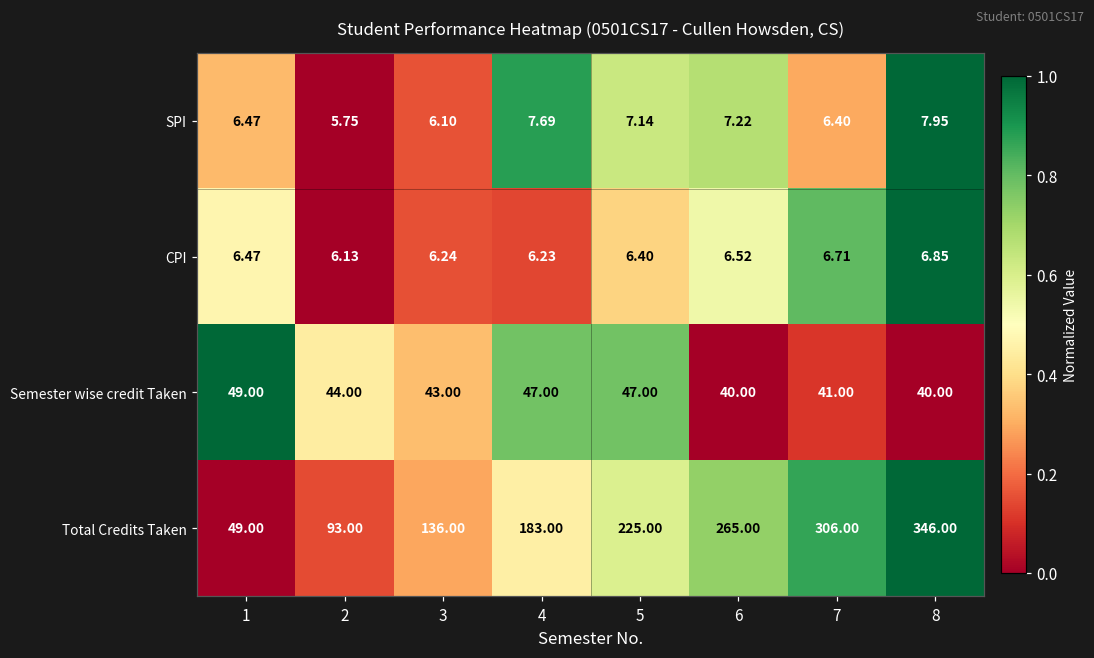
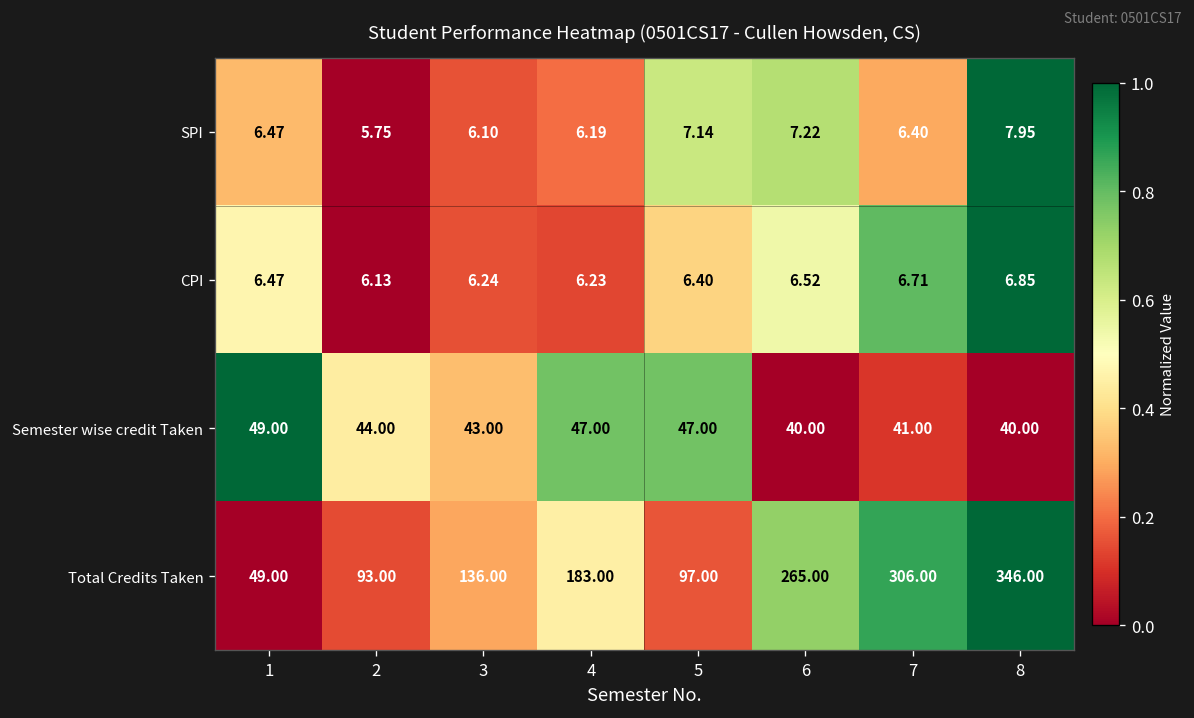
SPI, 4: 7.69 -> 6.19
Total Credits Taken, 5: 225.00 -> 97.00
